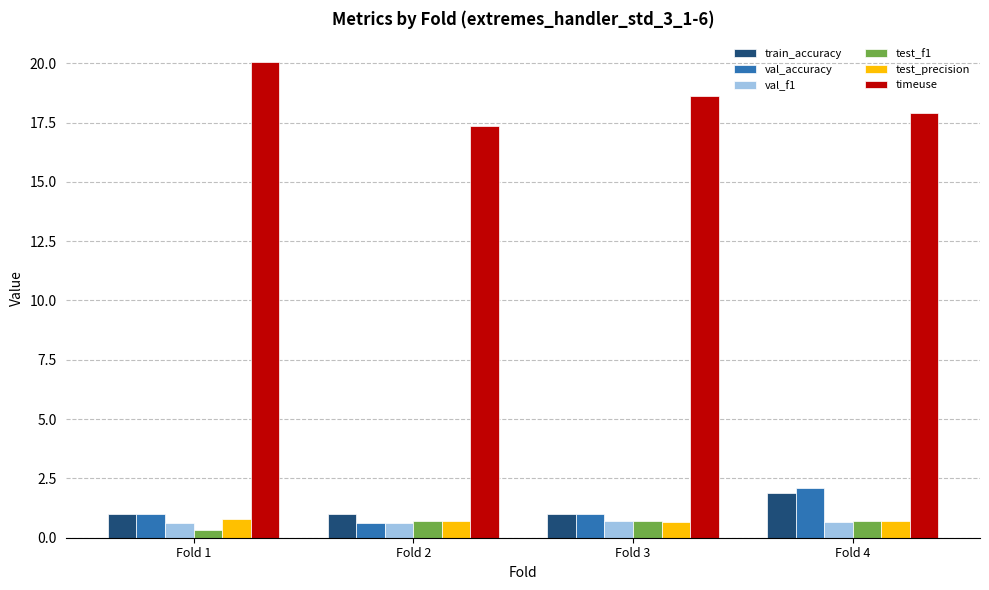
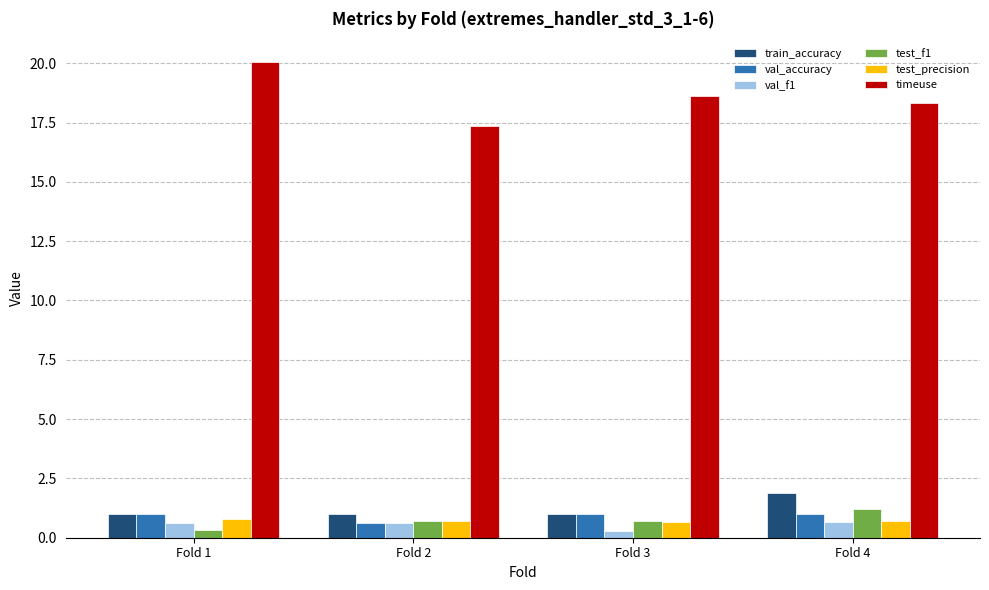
val_f1, Fold 3: 0.7 -> 0.3
val_accuracy, Fold 4: 2.1 -> 1.0
test_f1, Fold 4: 0.7 -> 1.2
timeuse, Fold 4: 17.9 -> 18.3
